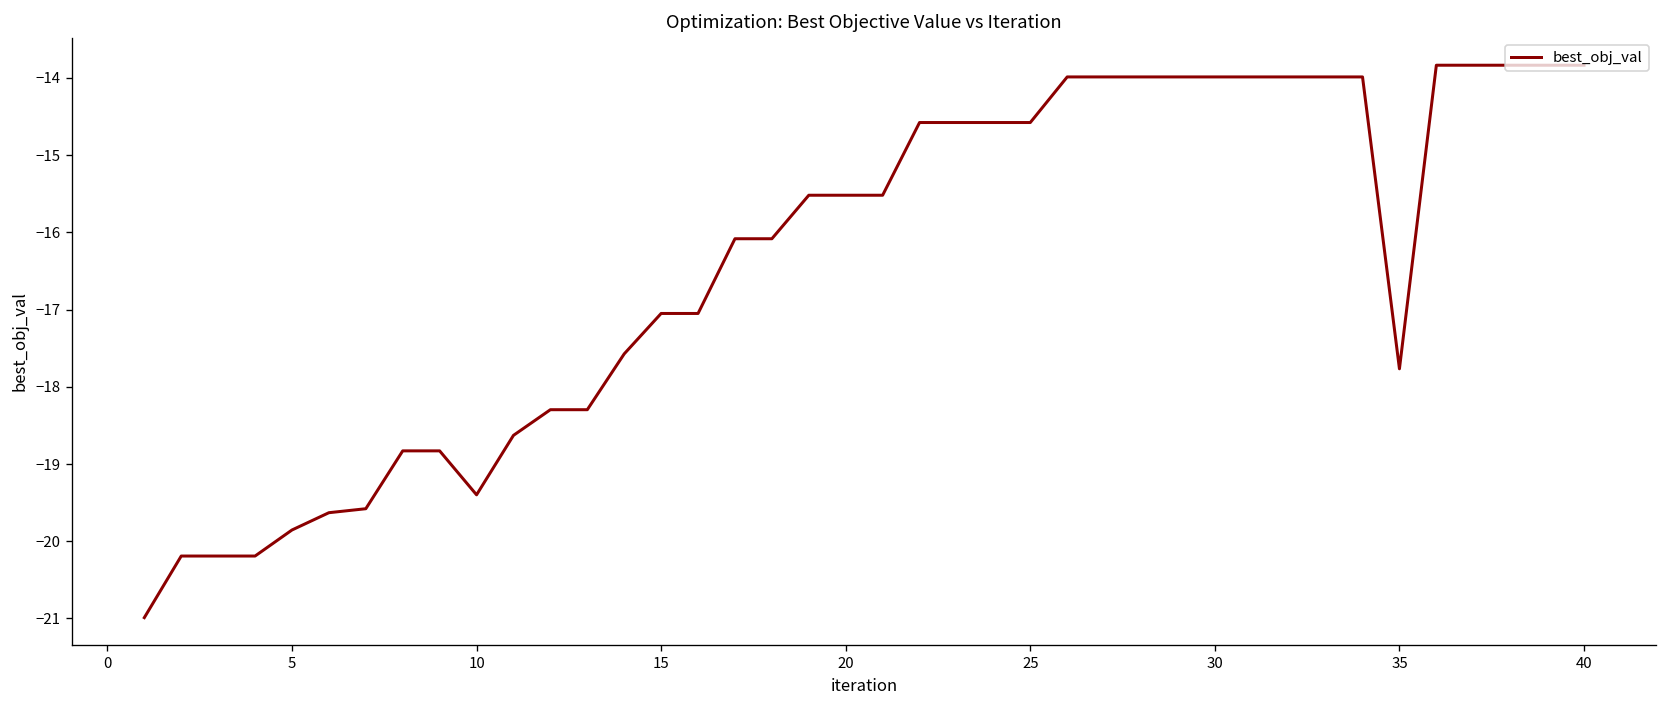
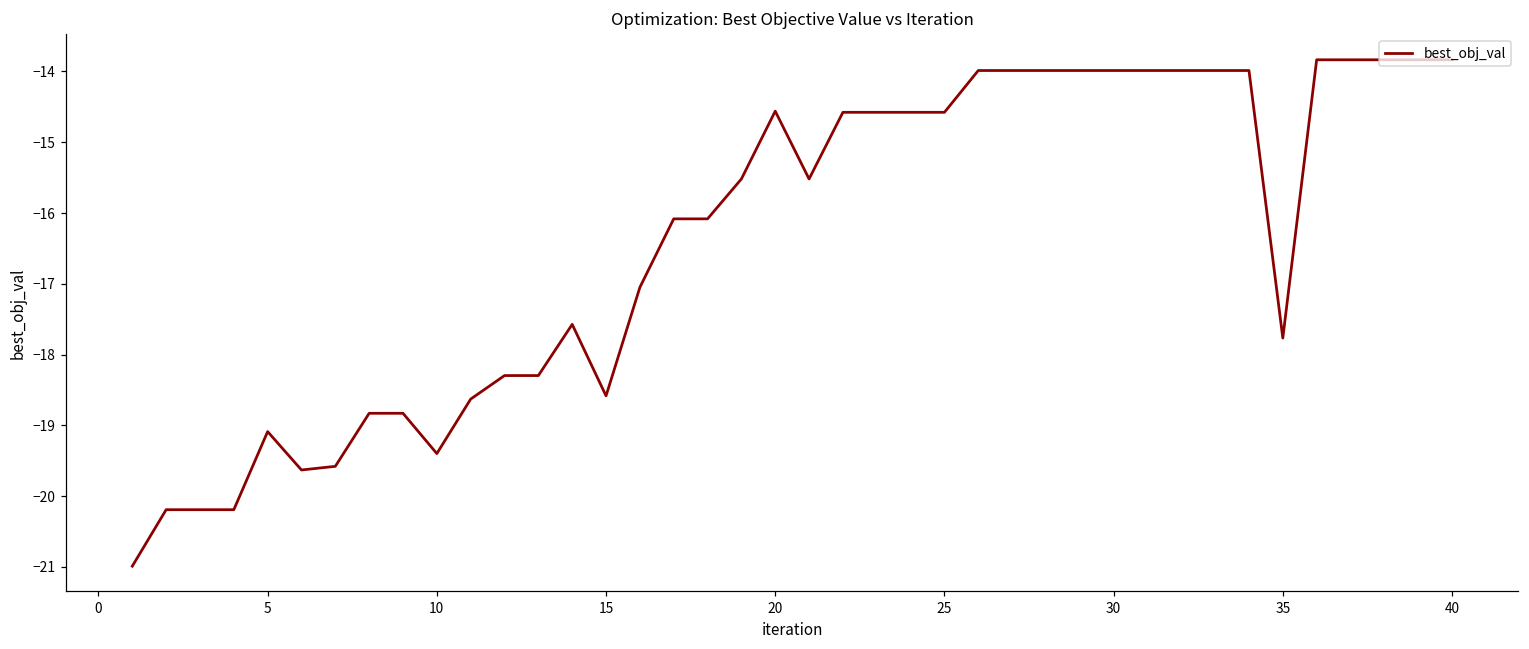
5: -19.9 -> -19.1
15: -17.1 -> -18.6
20: -15.5 -> -14.6
